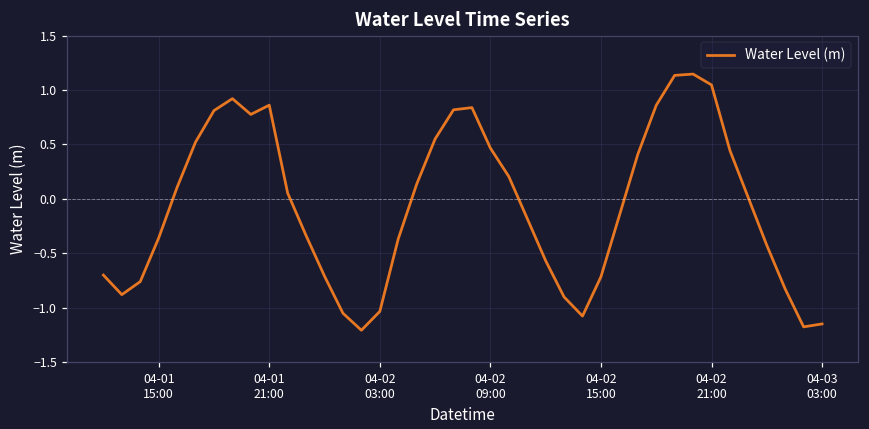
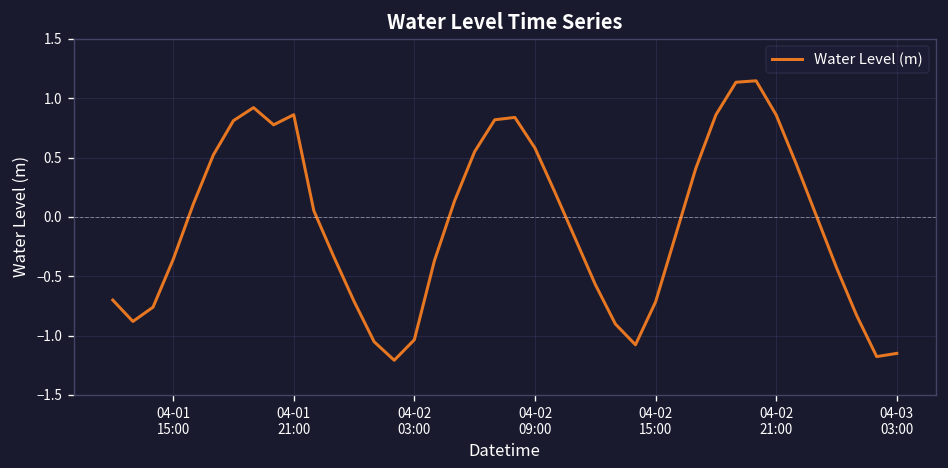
04-02 09:00: 0.5 -> 0.6
04-02 21:00: 1.0 -> 0.9
